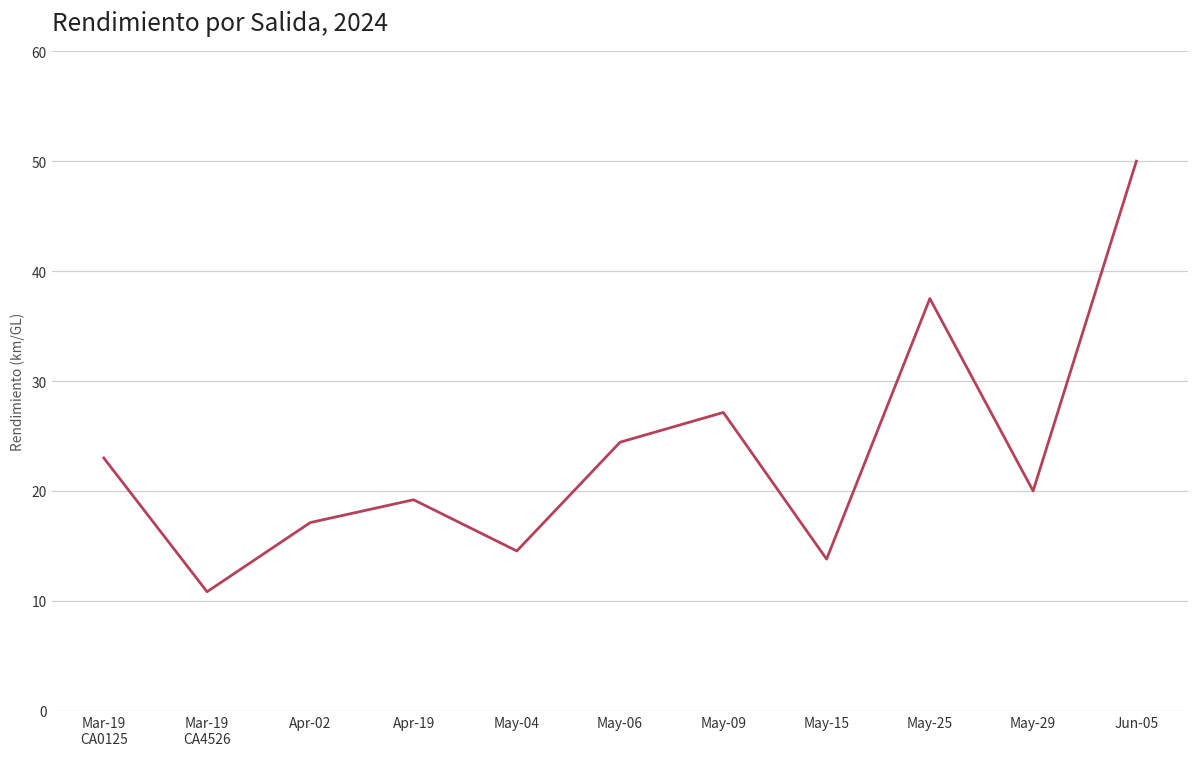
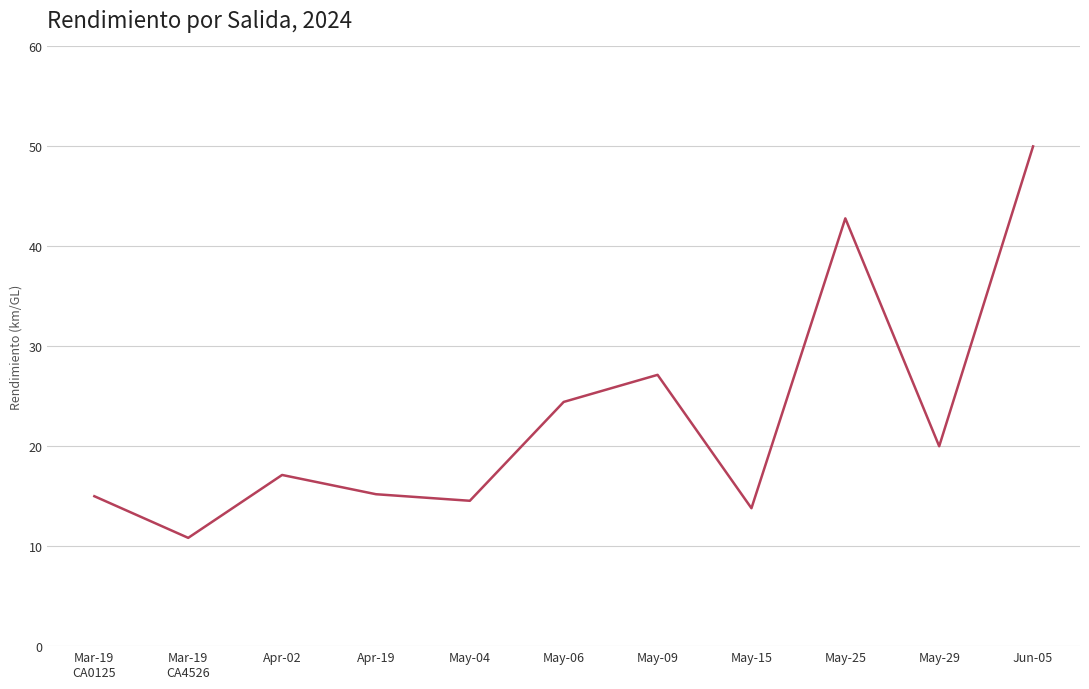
Mar-19 CA0125: 23 -> 15
Apr-19: 19 -> 15
May-25: 38 -> 43
